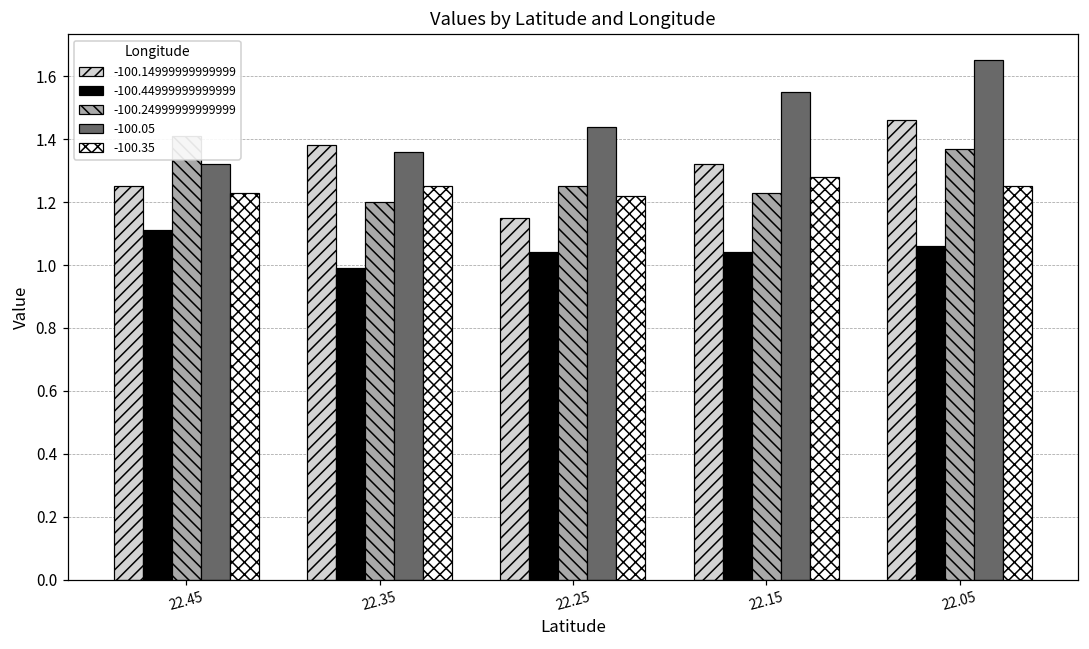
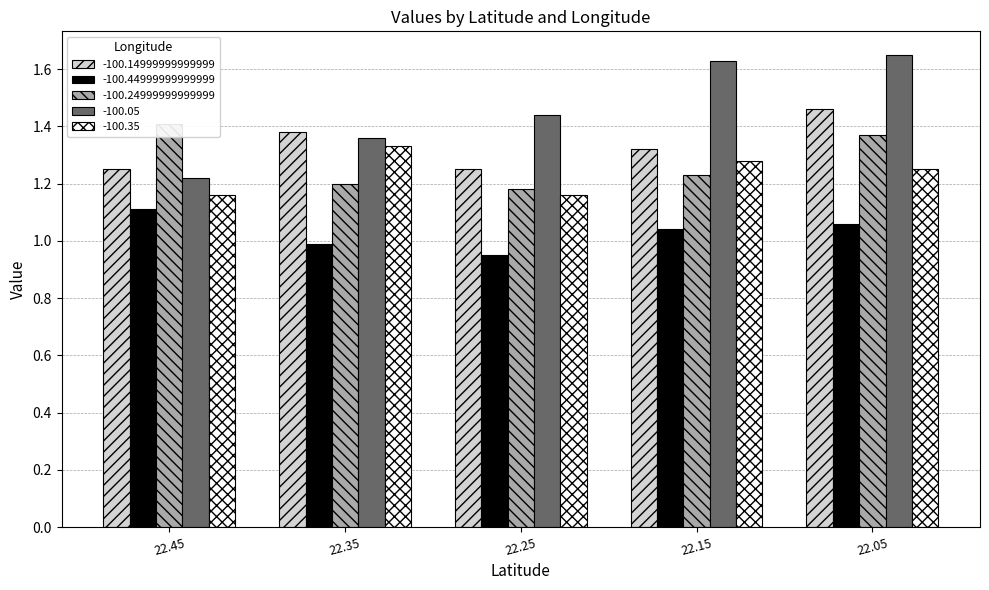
-100.05, 22.45: 1.32 -> 1.22
-100.35, 22.45: 1.23 -> 1.16
-100.35, 22.35: 1.25 -> 1.33
-100.14999999999999, 22.25: 1.15 -> 1.25
-100.44999999999999, 22.25: 1.04 -> 0.95
-100.24999999999999, 22.25: 1.25 -> 1.18
-100.35, 22.25: 1.22 -> 1.16
-100.05, 22.15: 1.55 -> 1.63
